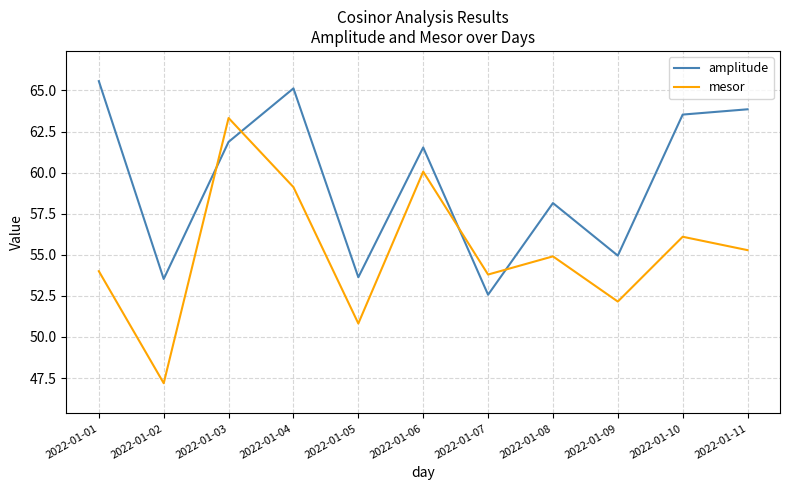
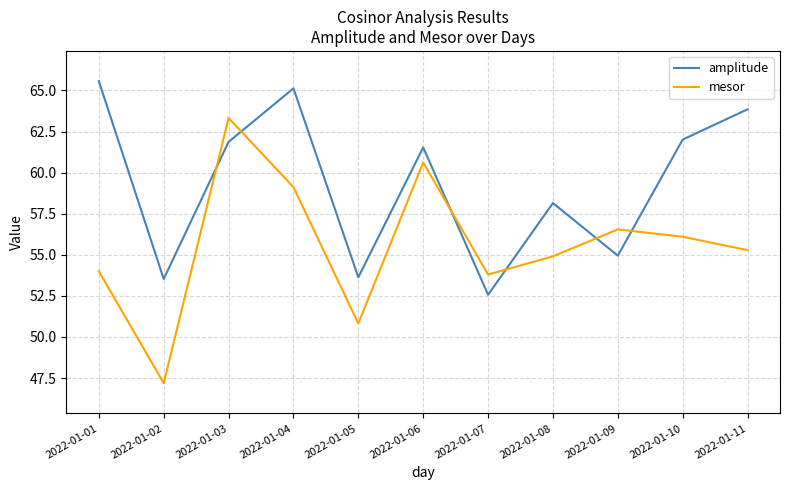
mesor, 2022-01-06: 60.1 -> 60.6
mesor, 2022-01-09: 52.2 -> 56.5
amplitude, 2022-01-10: 63.5 -> 62.0
